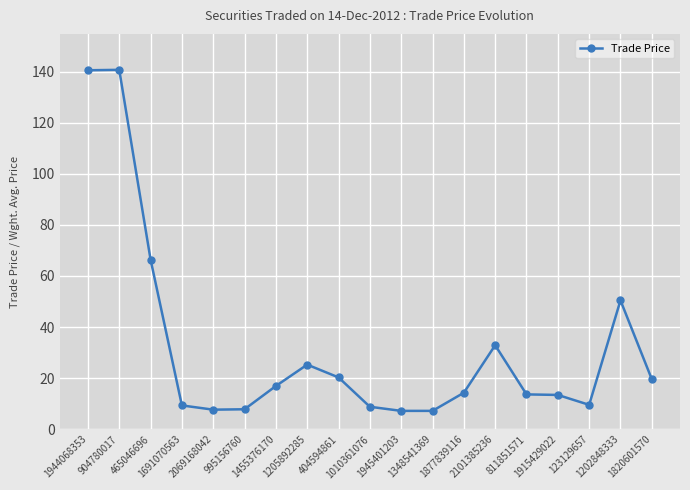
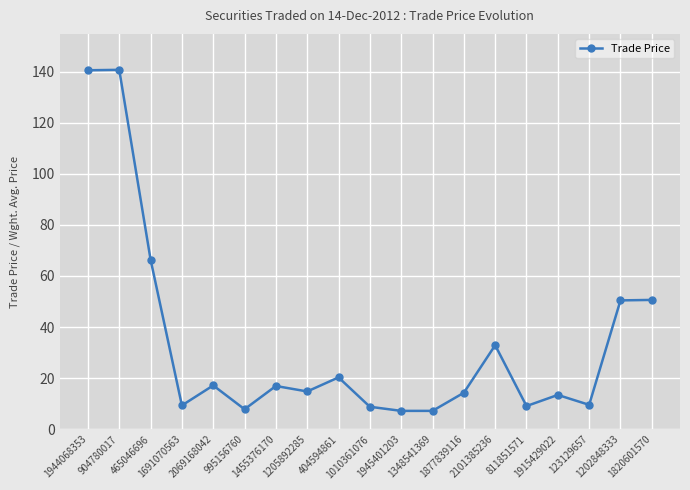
2069168042: 8 -> 17
1205892285: 25 -> 15
811851571: 14 -> 9
1820601570: 20 -> 51
